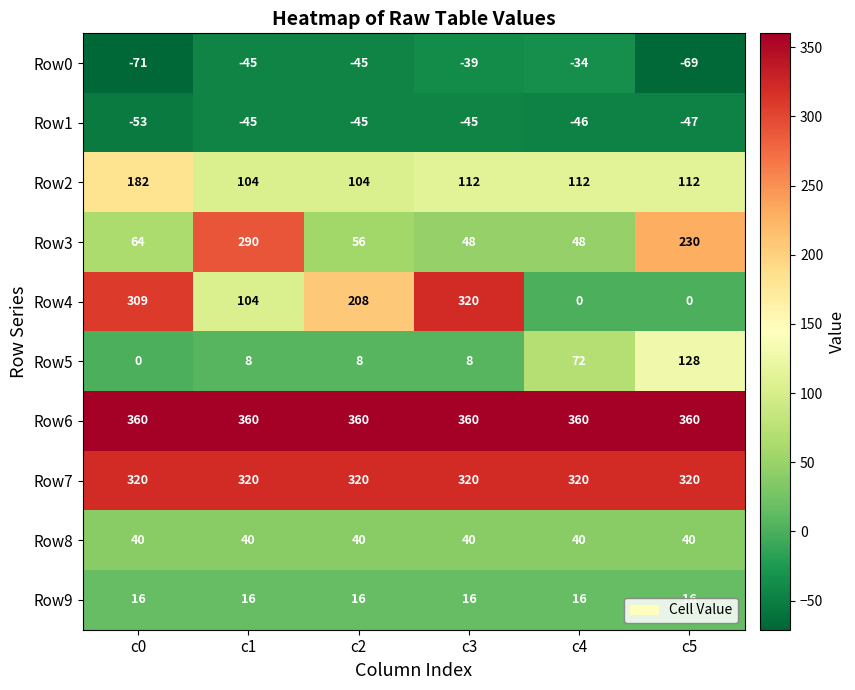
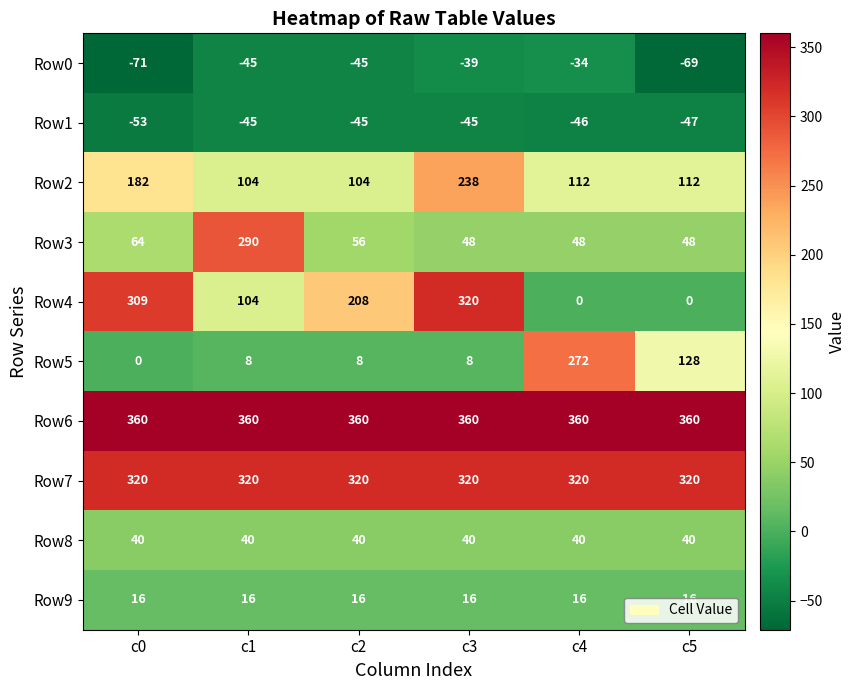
Row2, c3: 112 -> 238
Row3, c5: 230 -> 48
Row5, c4: 72 -> 272
